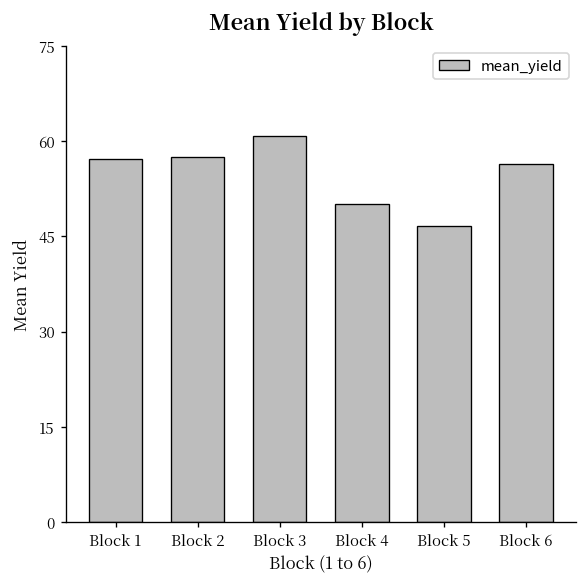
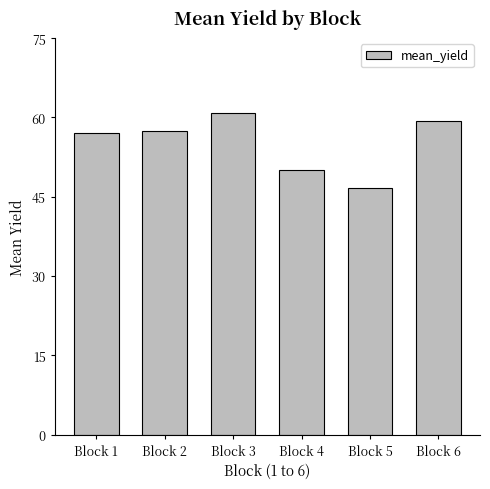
Block 6: 56 -> 59
